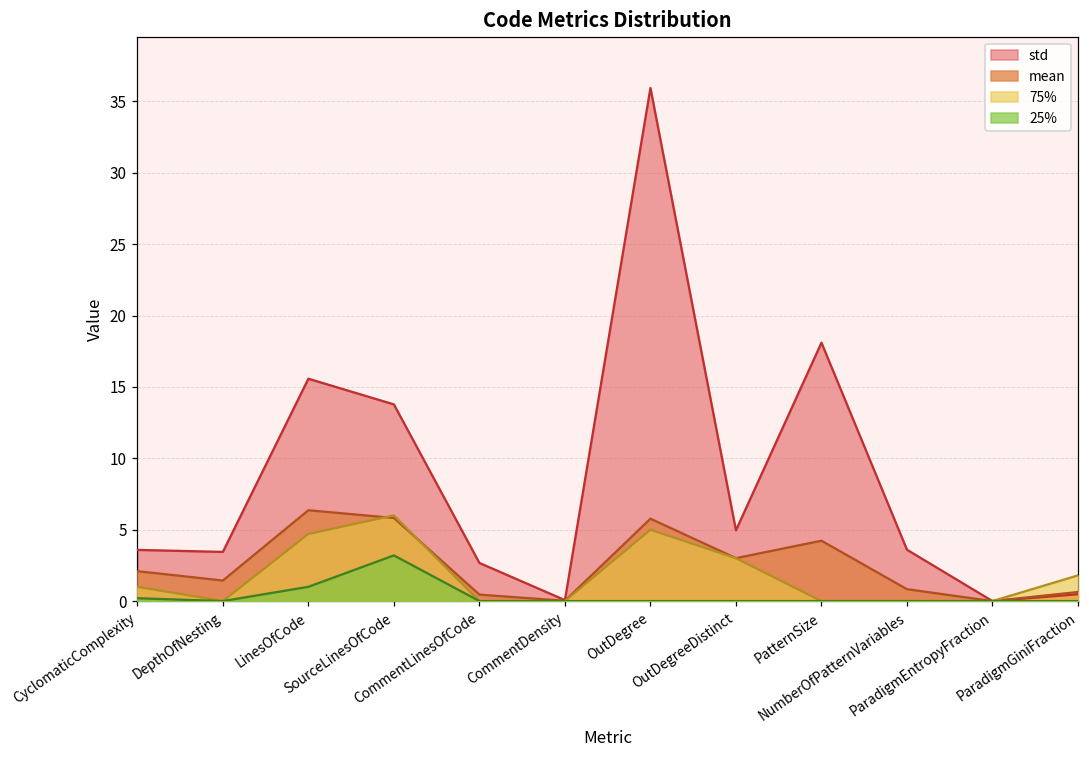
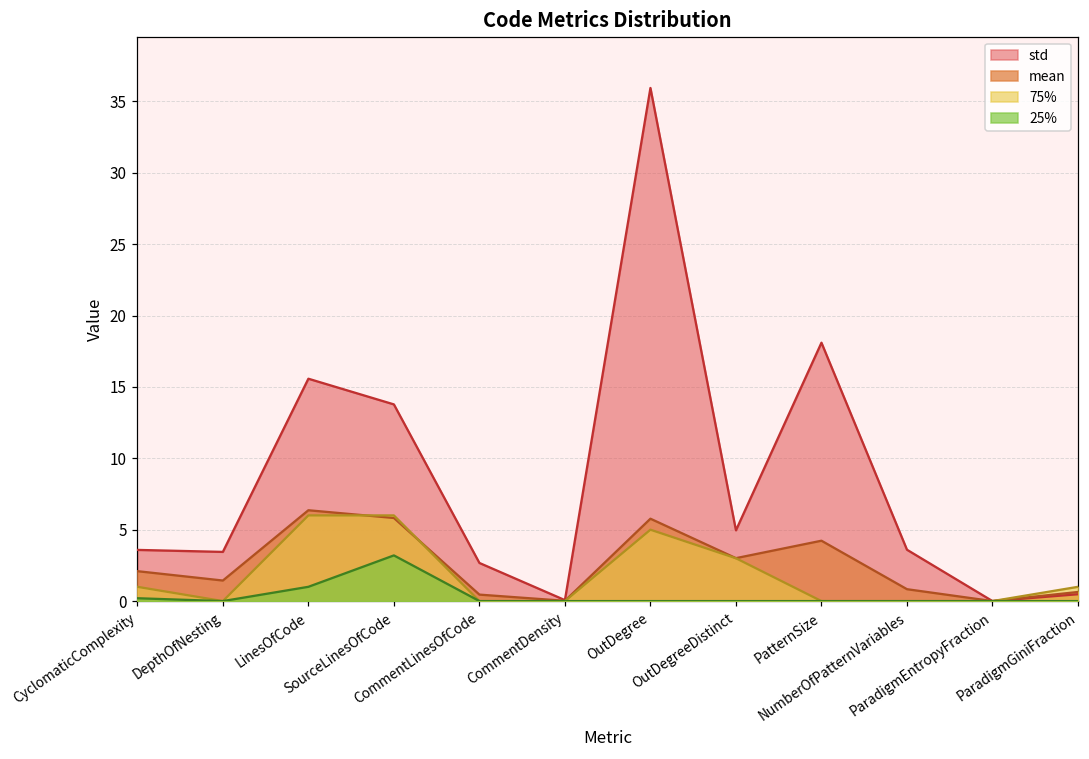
75%, LinesOfCode: 4.7 -> 6.0
75%, ParadigmGiniFraction: 1.8 -> 1.0
